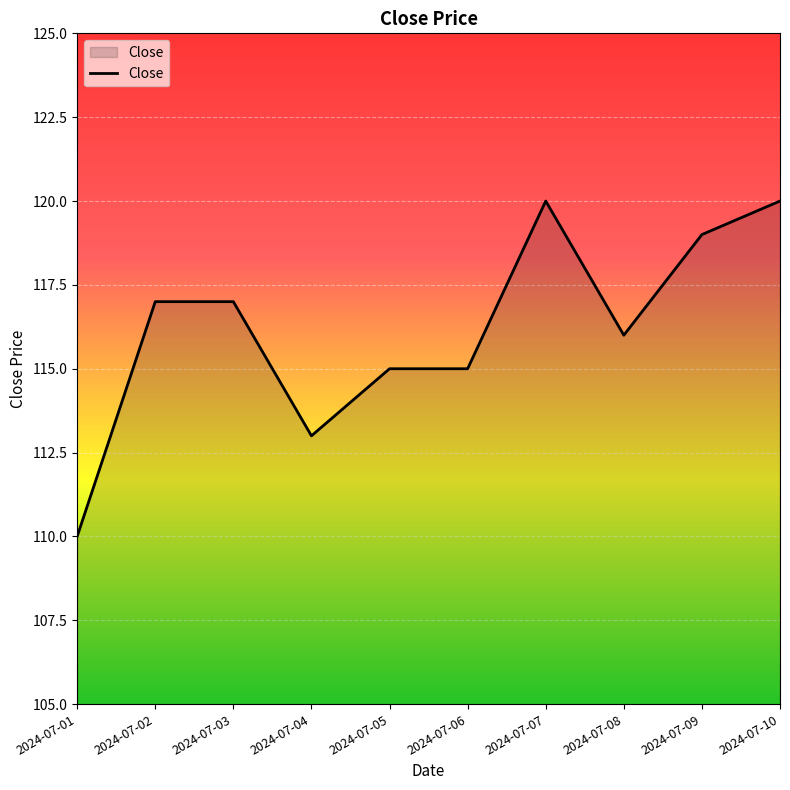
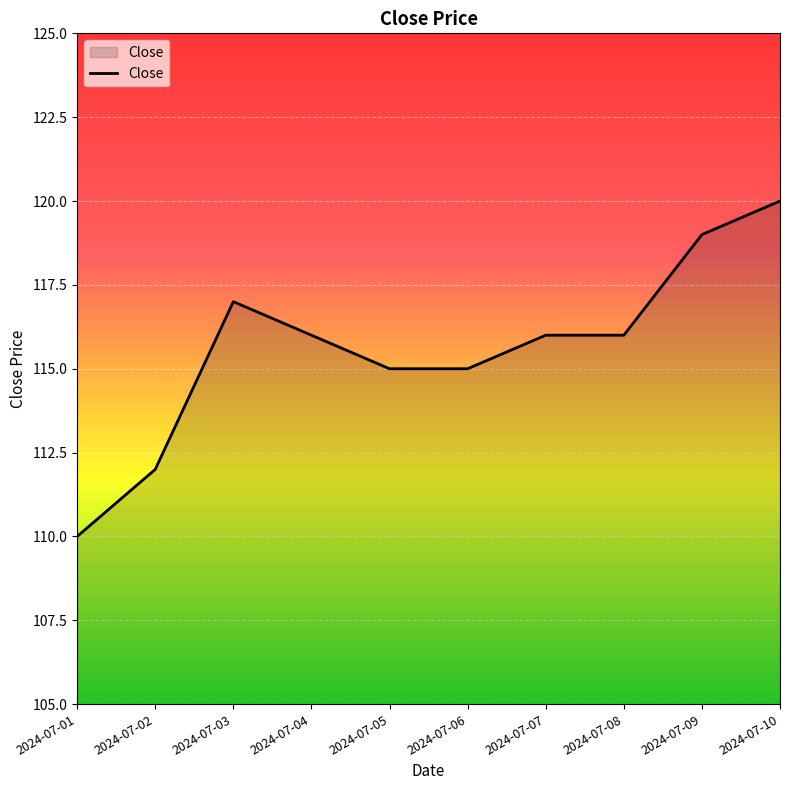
2024-07-02: 117 -> 112
2024-07-04: 113 -> 116
2024-07-07: 120 -> 116
